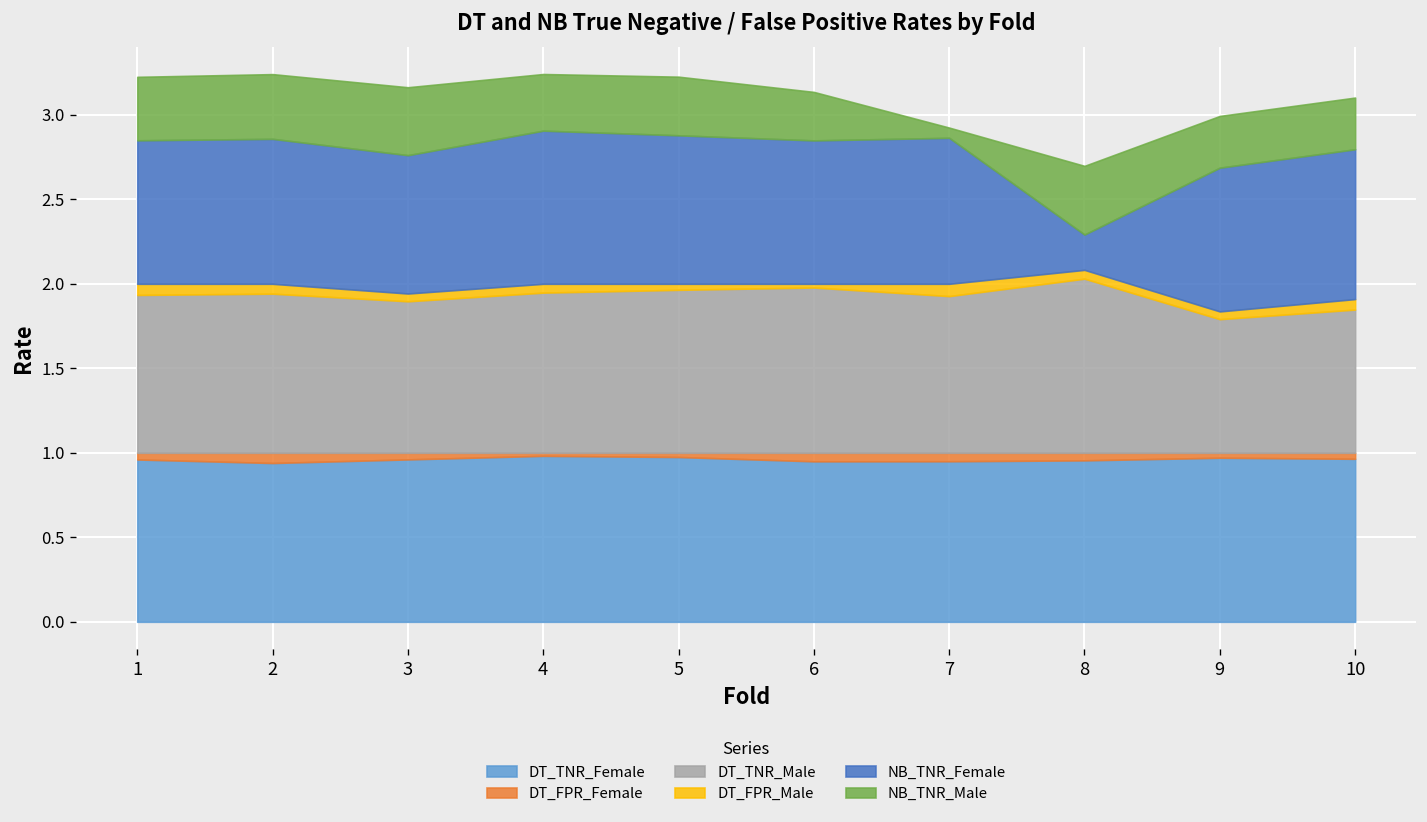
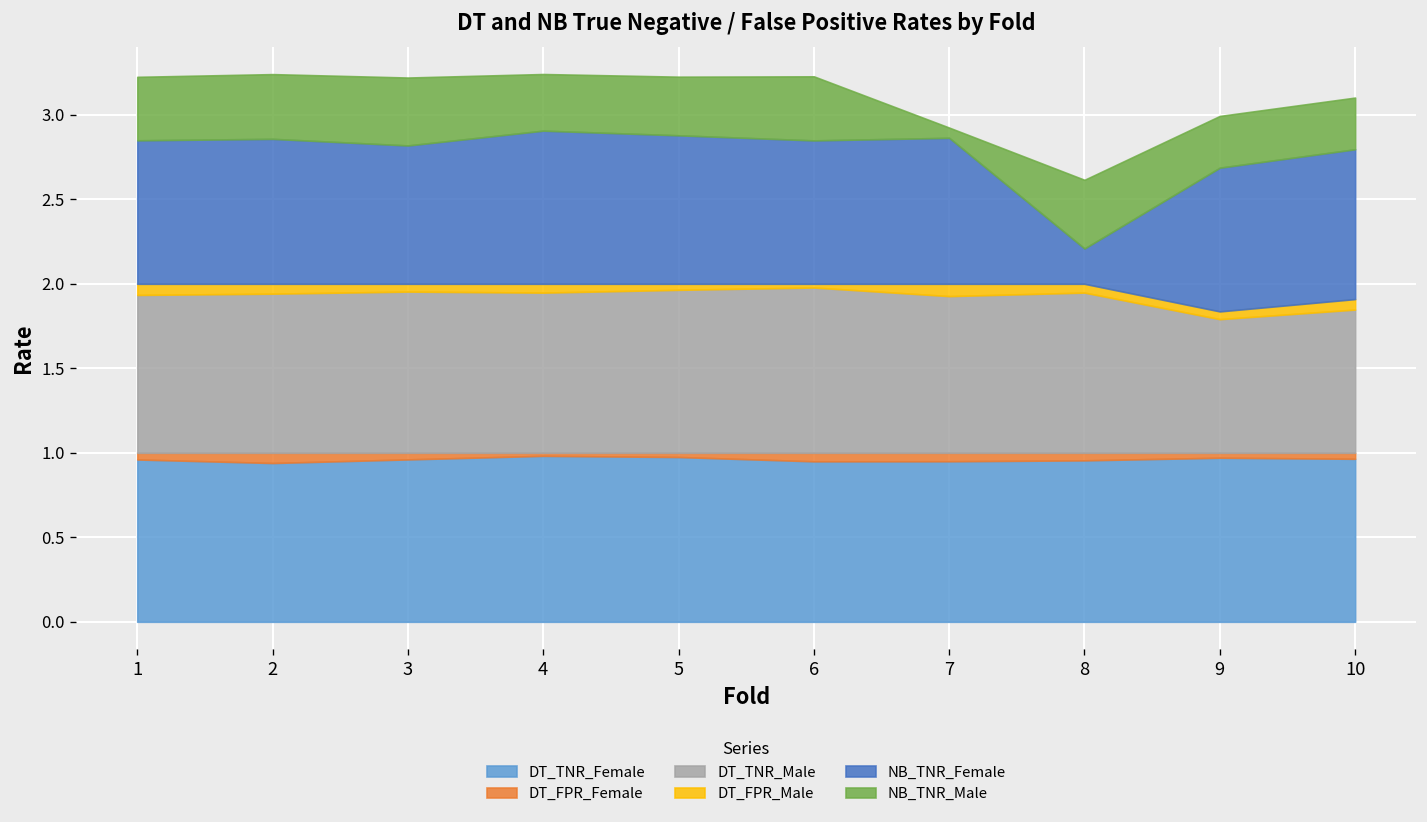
DT_TNR_Male, 3: 0.90 -> 0.95
NB_TNR_Male, 6: 0.29 -> 0.38
DT_TNR_Male, 8: 1.03 -> 0.95
